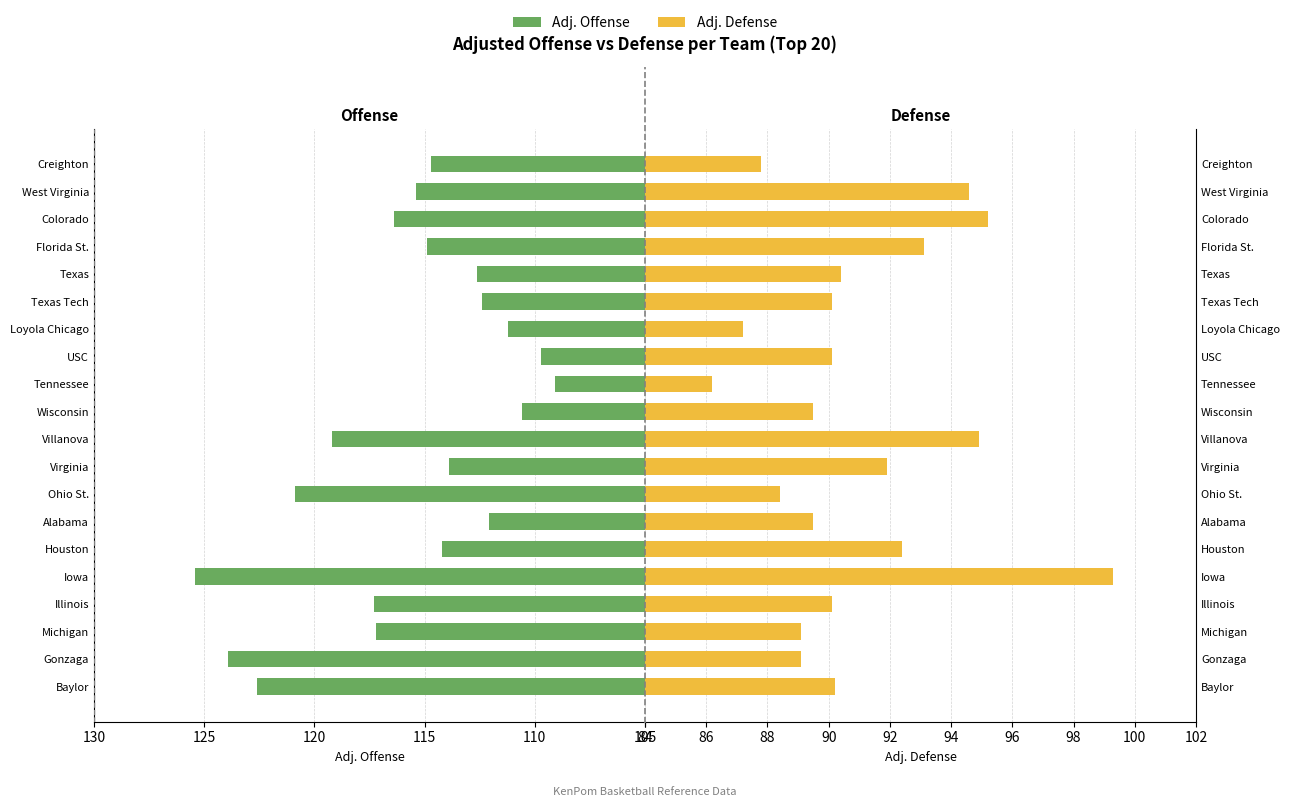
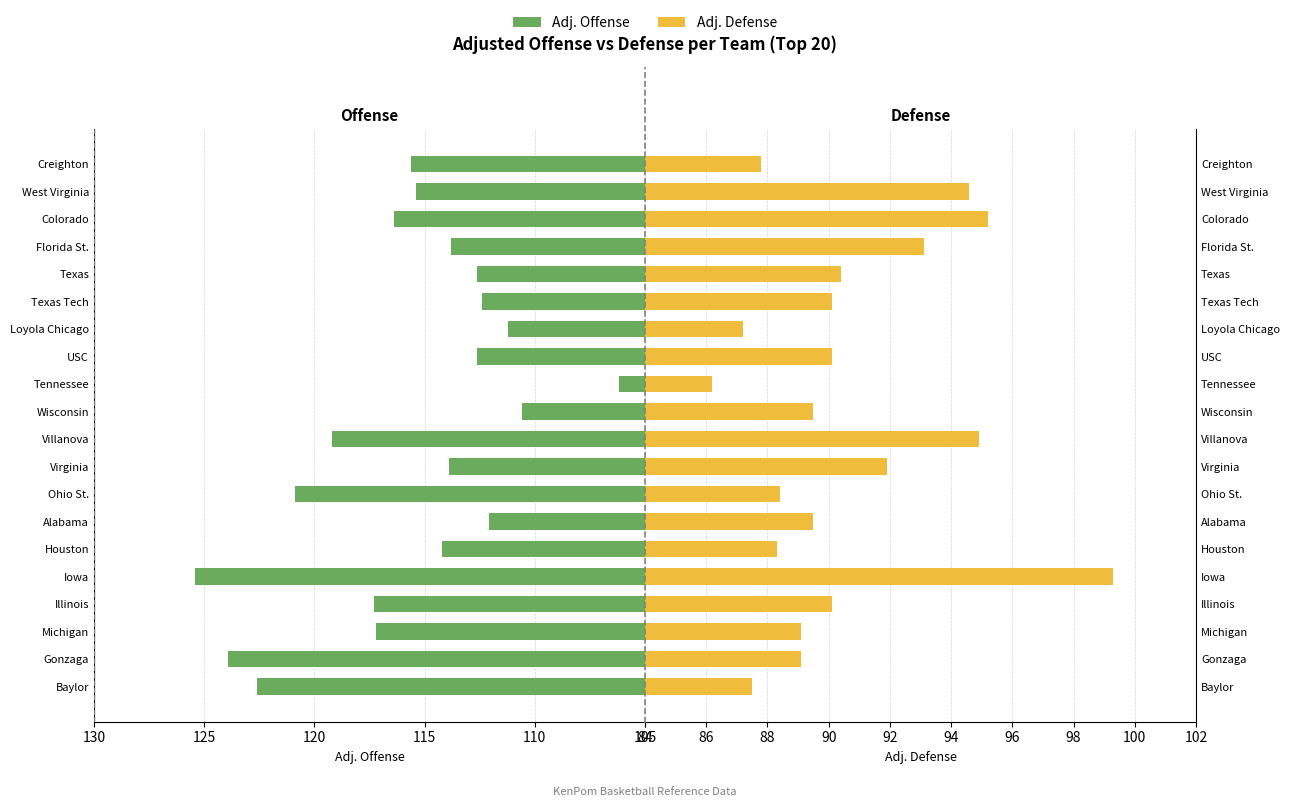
Offense, Creighton: 114.7 -> 115.6
Offense, Florida St.: 114.9 -> 113.8
Offense, USC: 109.7 -> 112.6
Offense, Tennessee: 109.1 -> 106.2
Defense, Houston: 92.4 -> 88.3
Defense, Baylor: 90.2 -> 87.5
